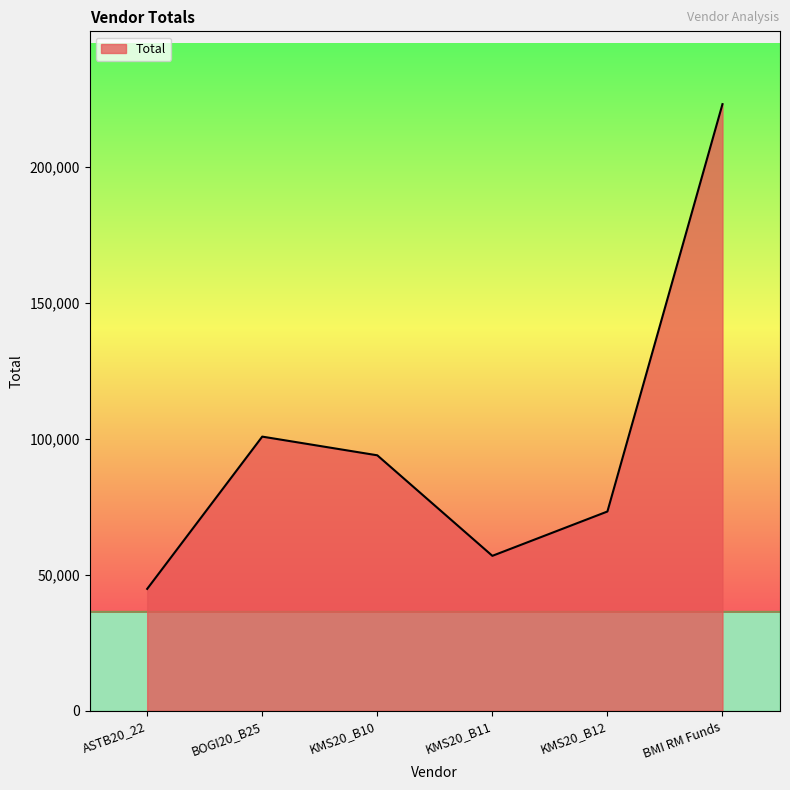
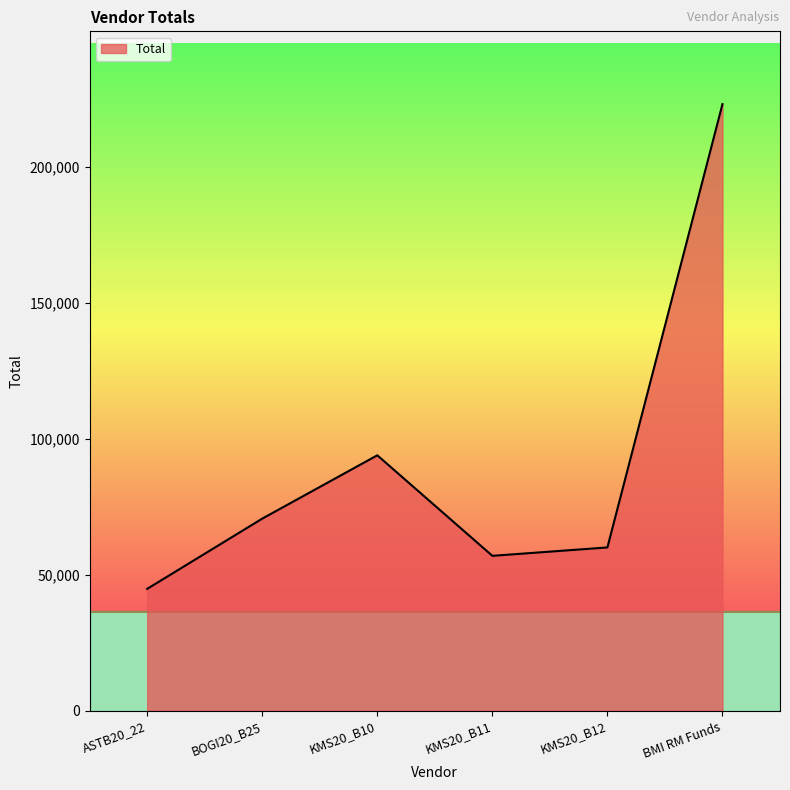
BOGI20_B25: 101,000 -> 71,000
KMS20_B12: 73,000 -> 60,000
